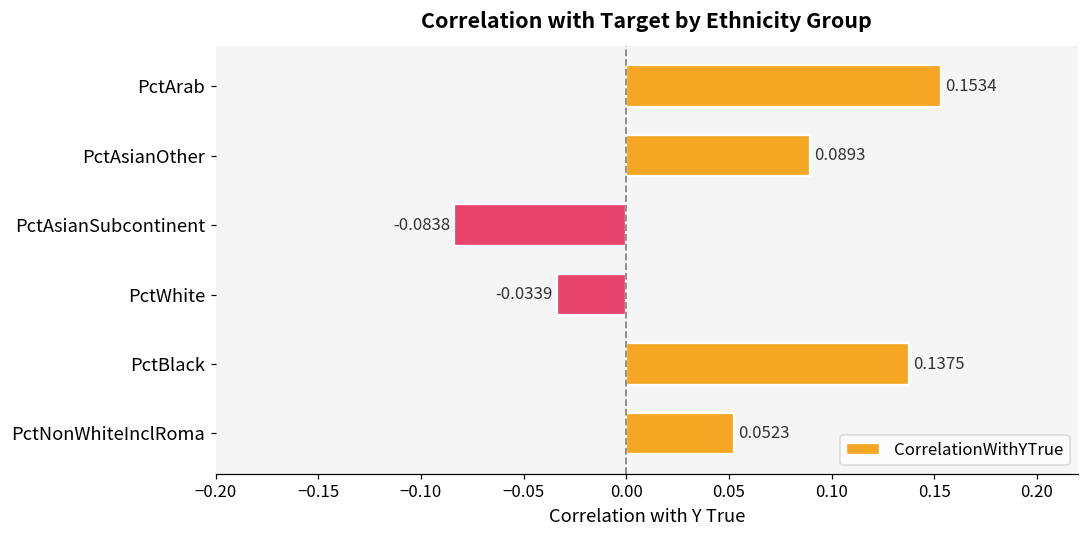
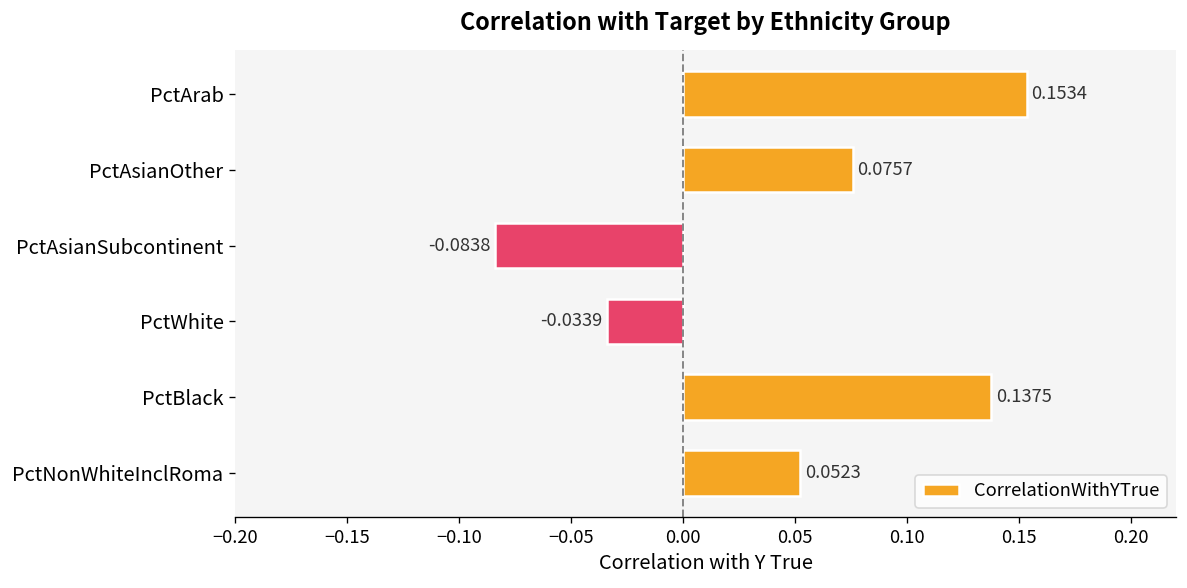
PctAsianOther: 0.0893 -> 0.0757
